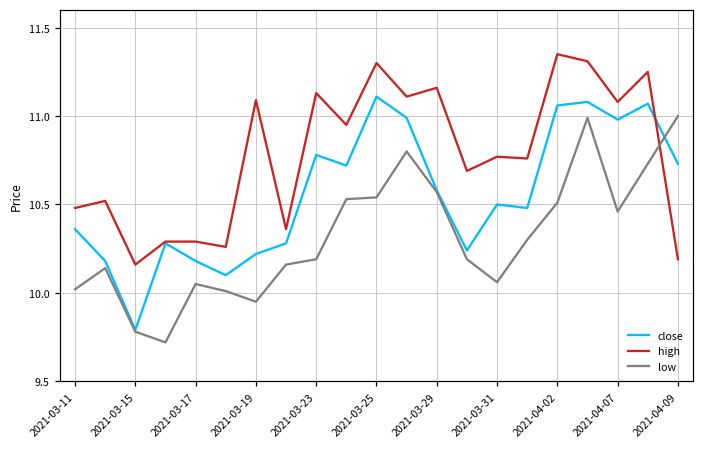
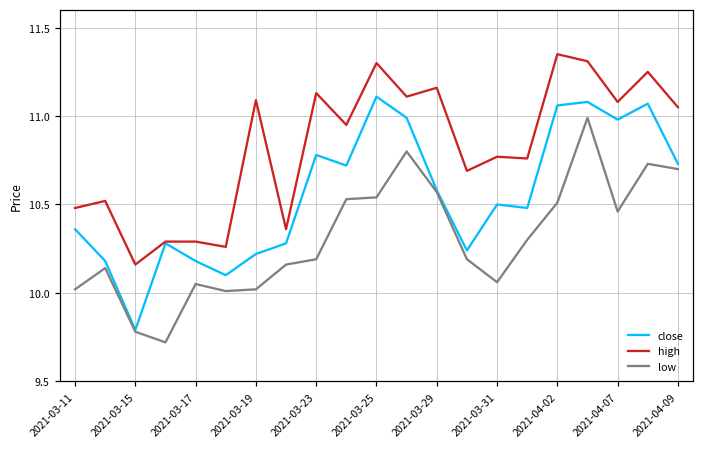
low, 2021-03-19: 9.95 -> 10.02
high, 2021-04-09: 10.19 -> 11.05
low, 2021-04-09: 11.0 -> 10.7
